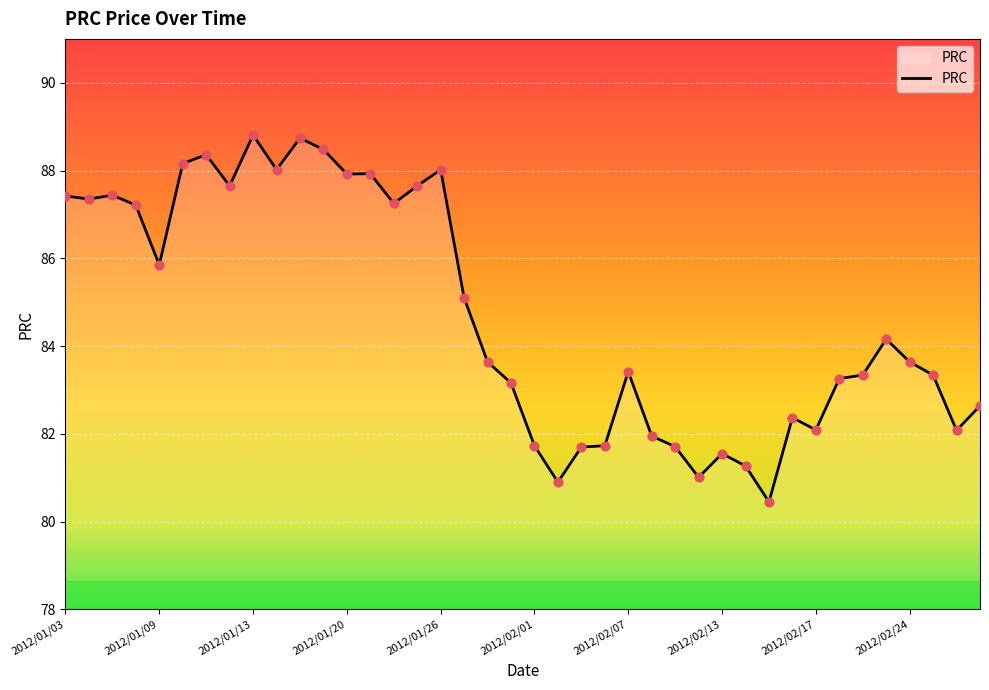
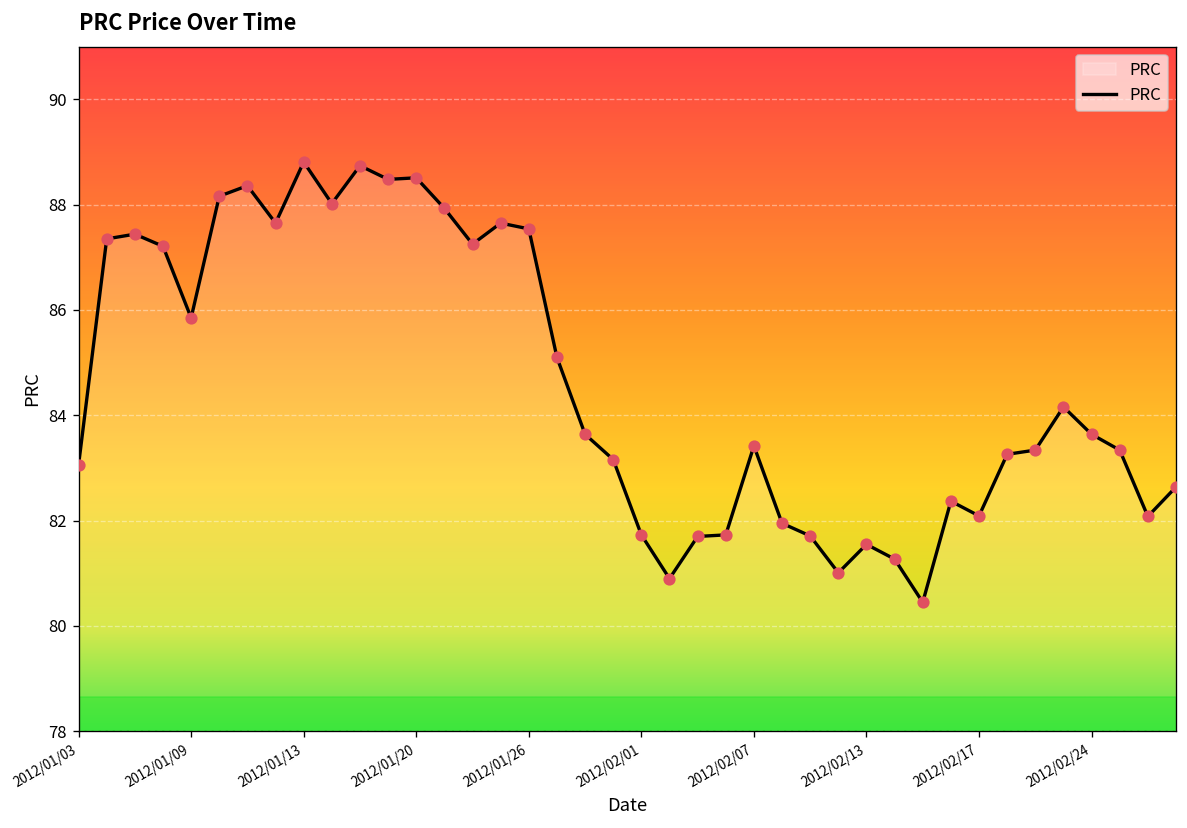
2012/01/03: 87.4 -> 83.1
2012/01/20: 87.9 -> 88.5
2012/01/26: 88.0 -> 87.5
